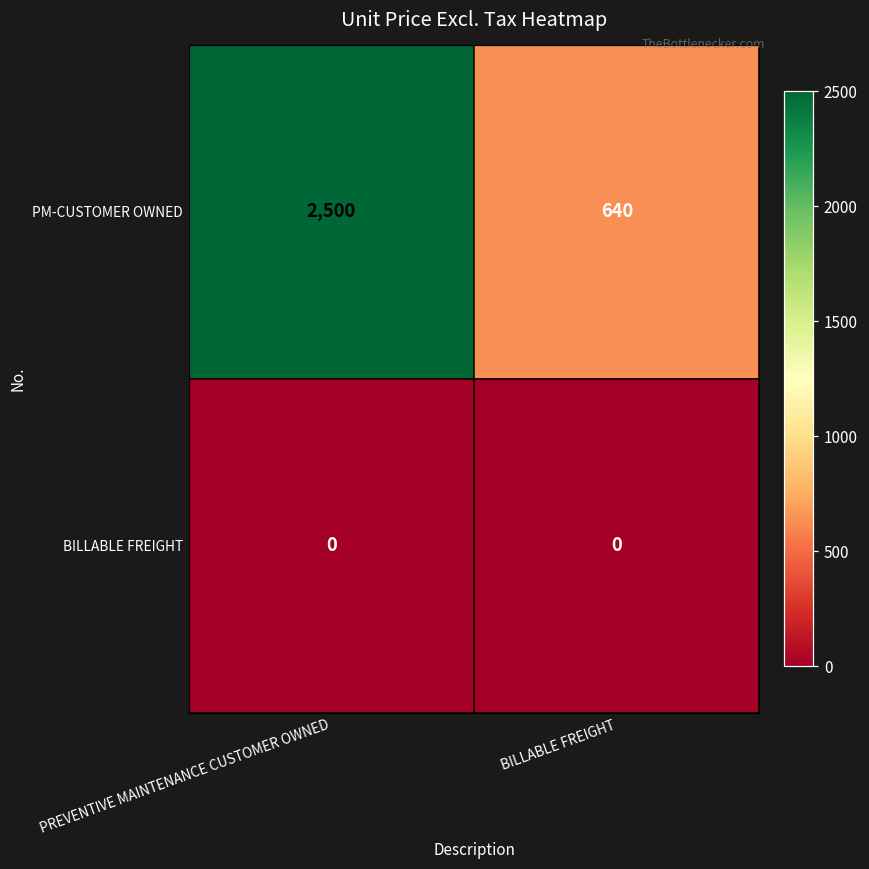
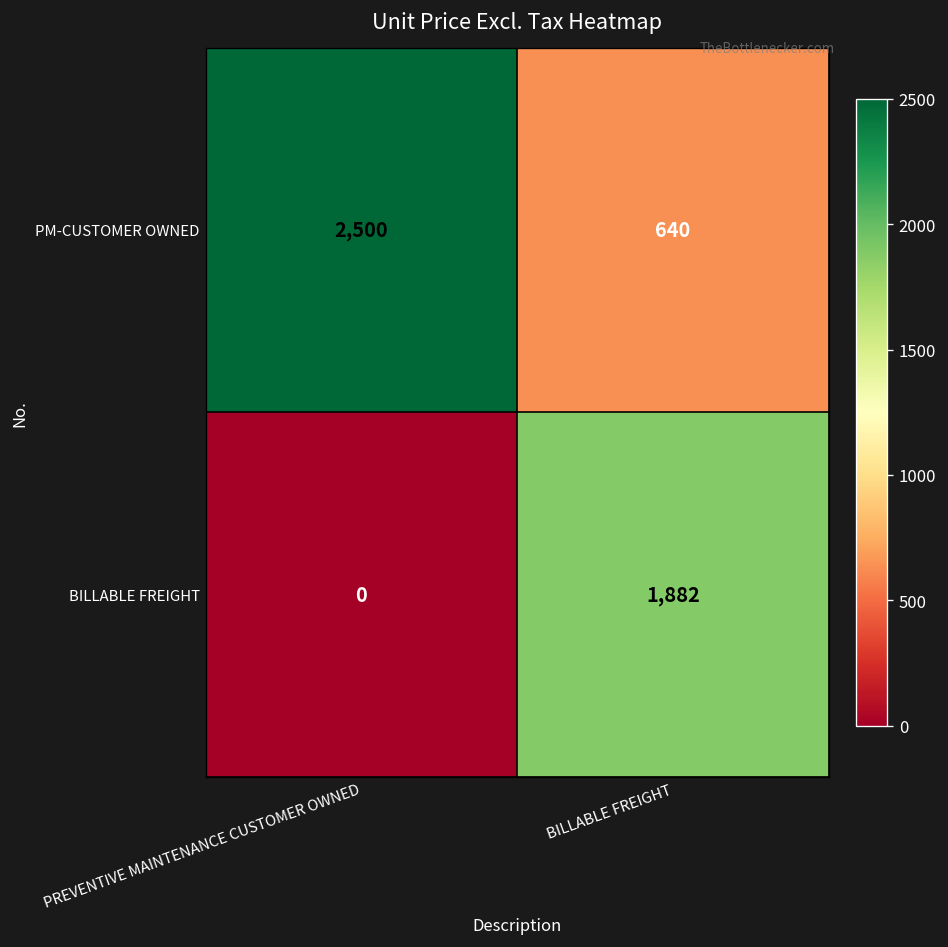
BILLABLE FREIGHT, BILLABLE FREIGHT: 0 -> 1,882
